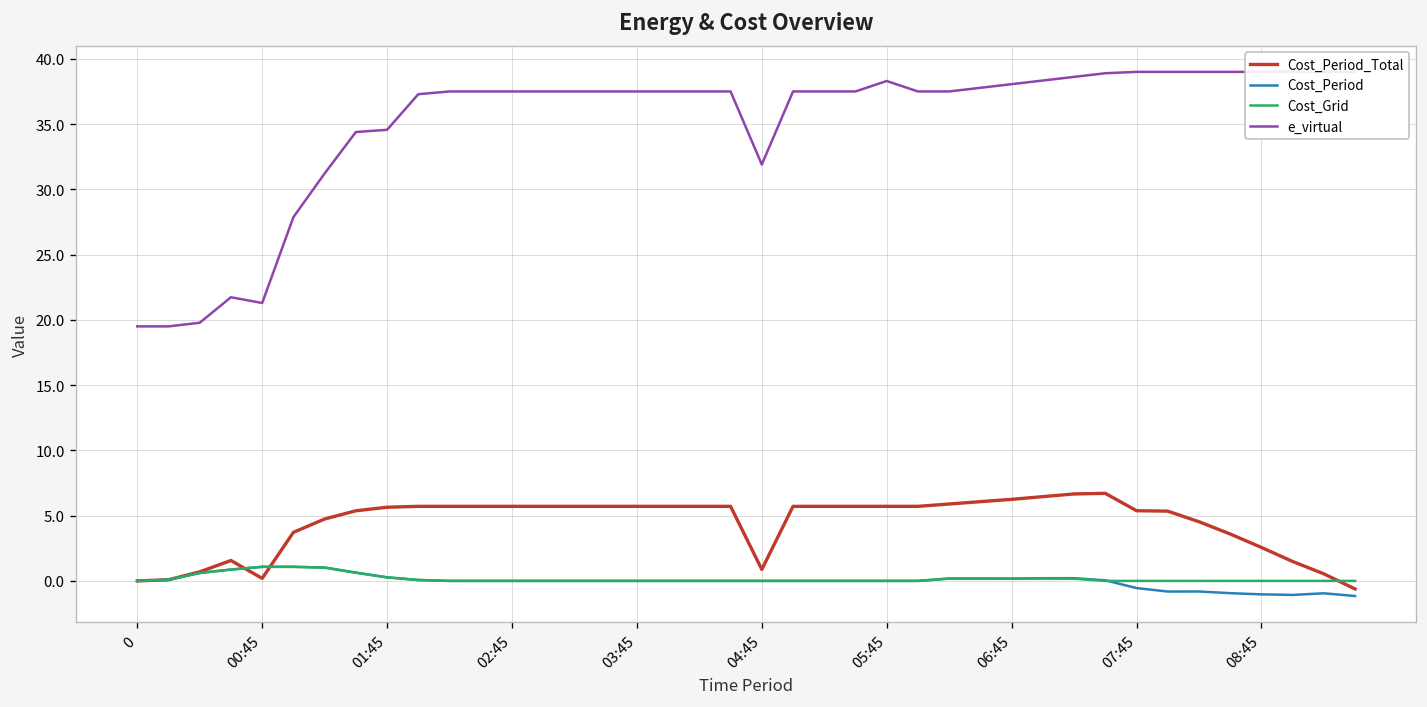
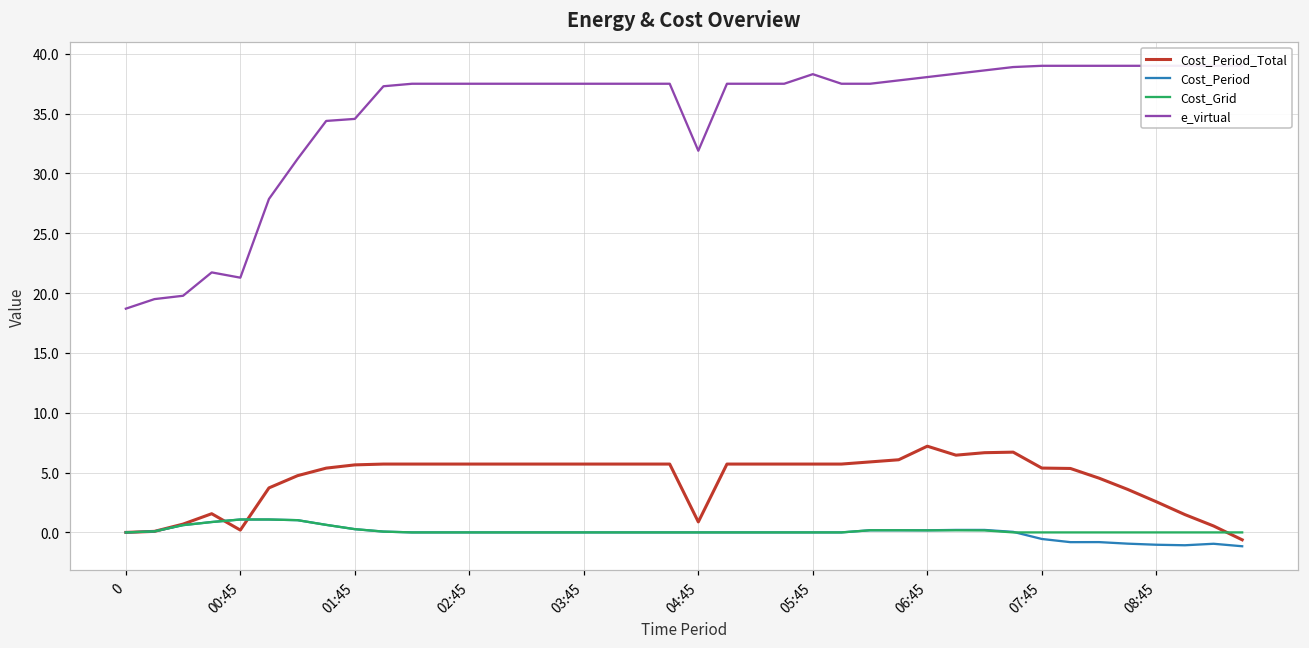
e_virtual, 0: 19.5 -> 18.7
Cost_Period_Total, 06:45: 6.2 -> 7.2
